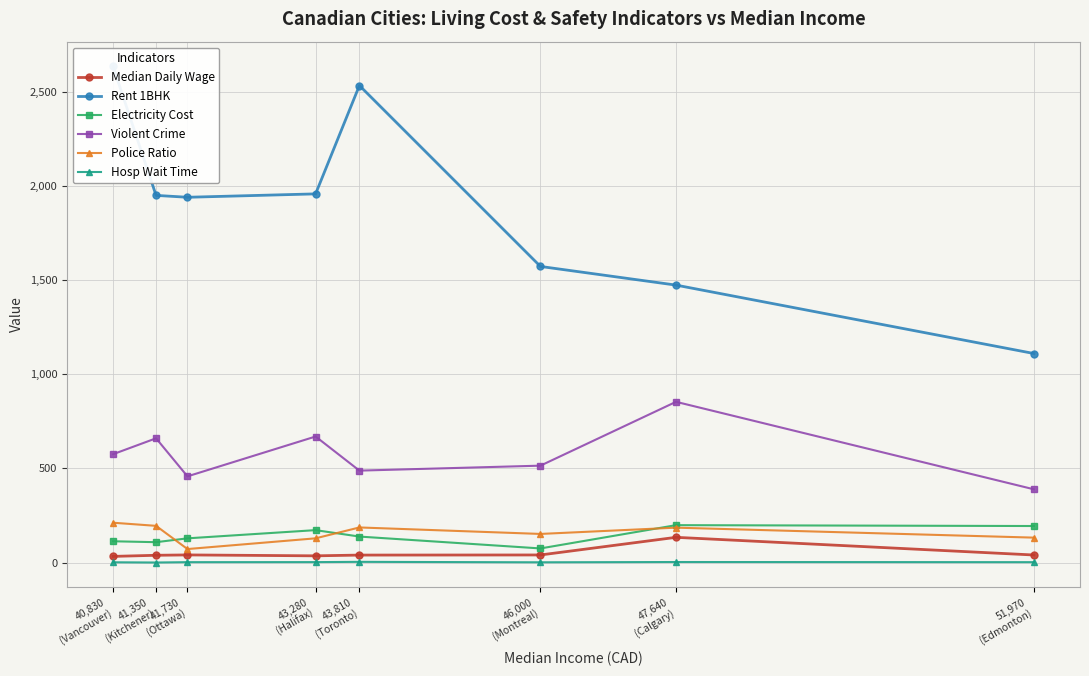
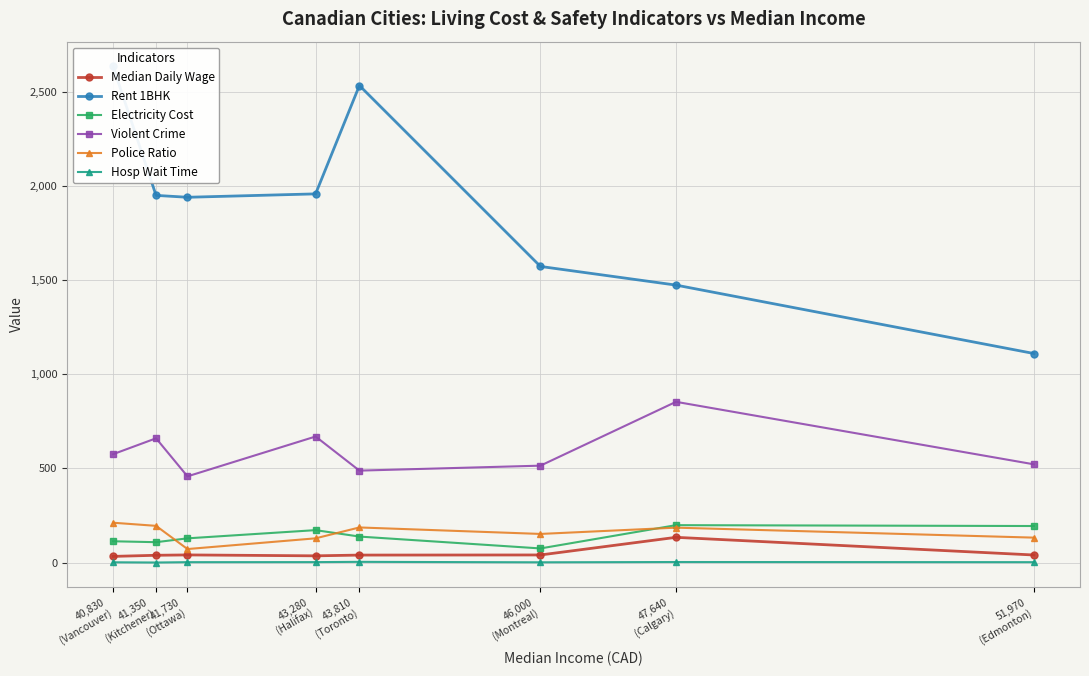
Violent Crime, 51,970 (Edmonton): 390 -> 520
